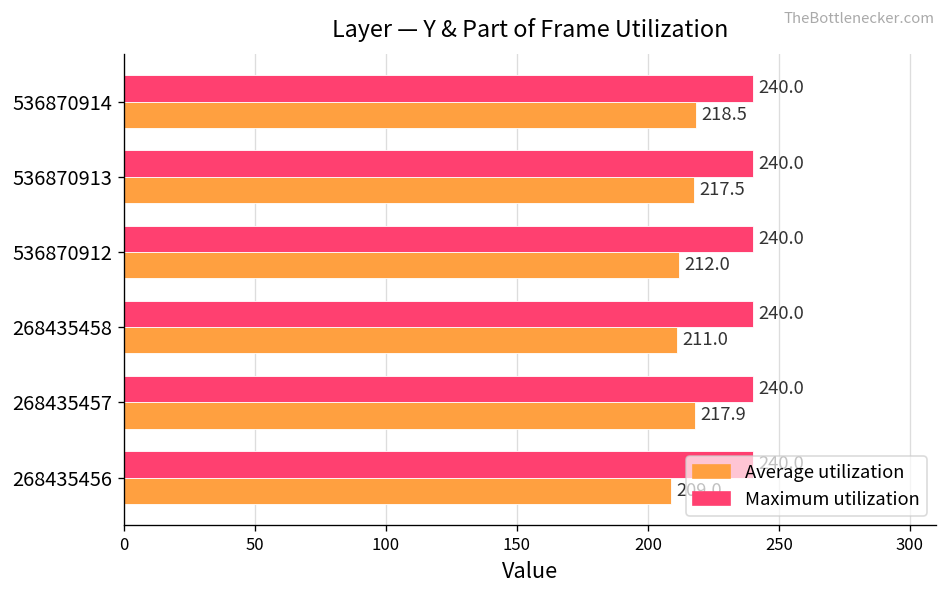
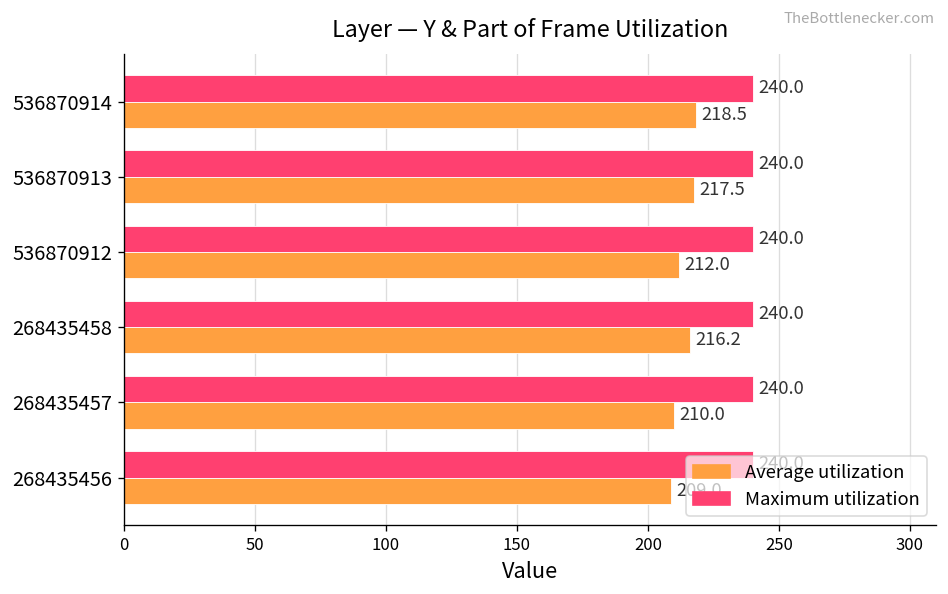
Average utilization, 268435458: 211.0 -> 216.2
Average utilization, 268435457: 217.9 -> 210.0
